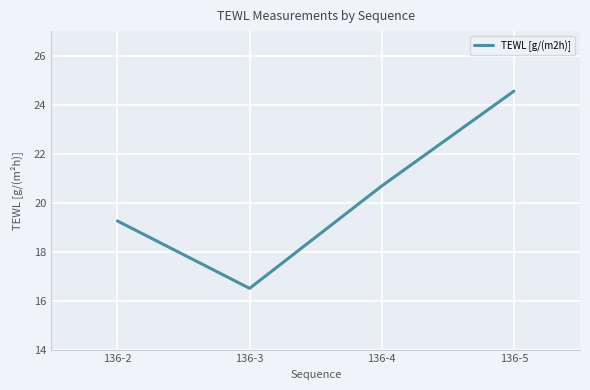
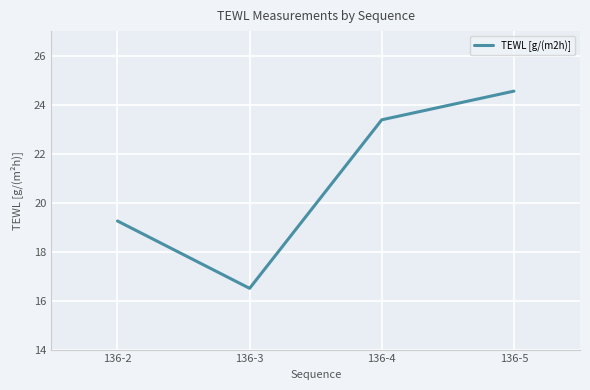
136-4: 20.7 -> 23.4
